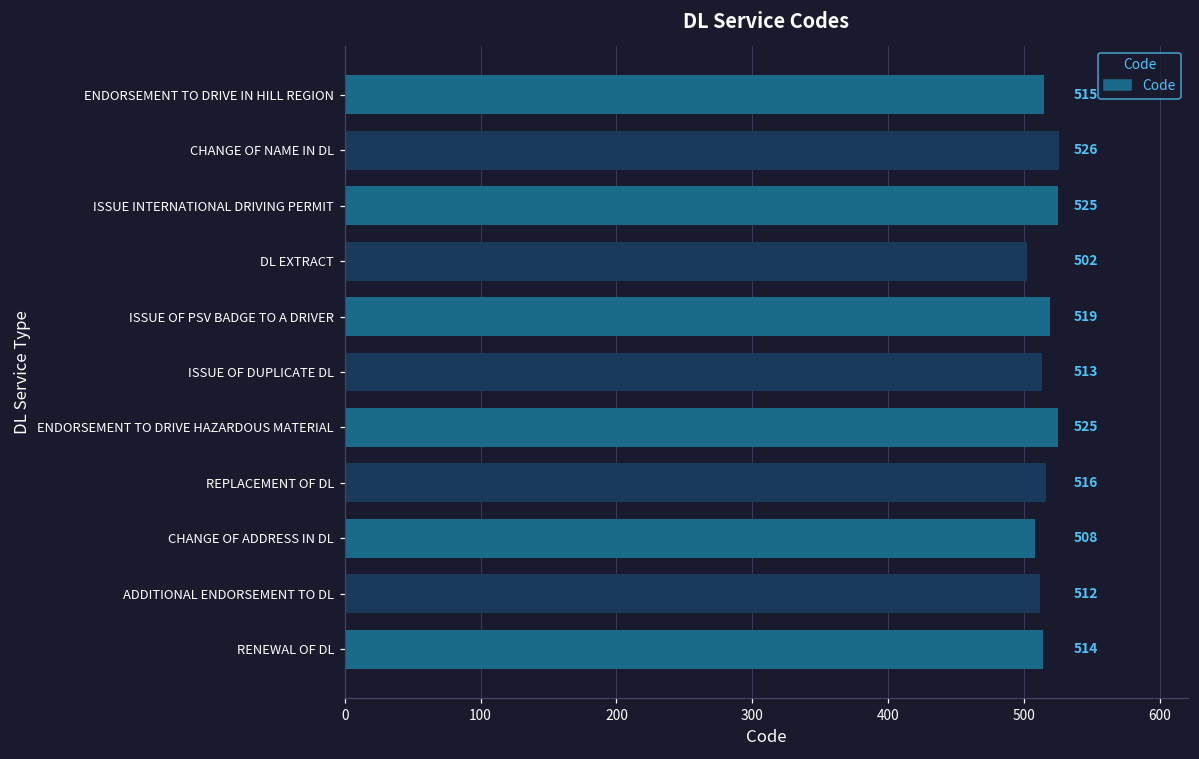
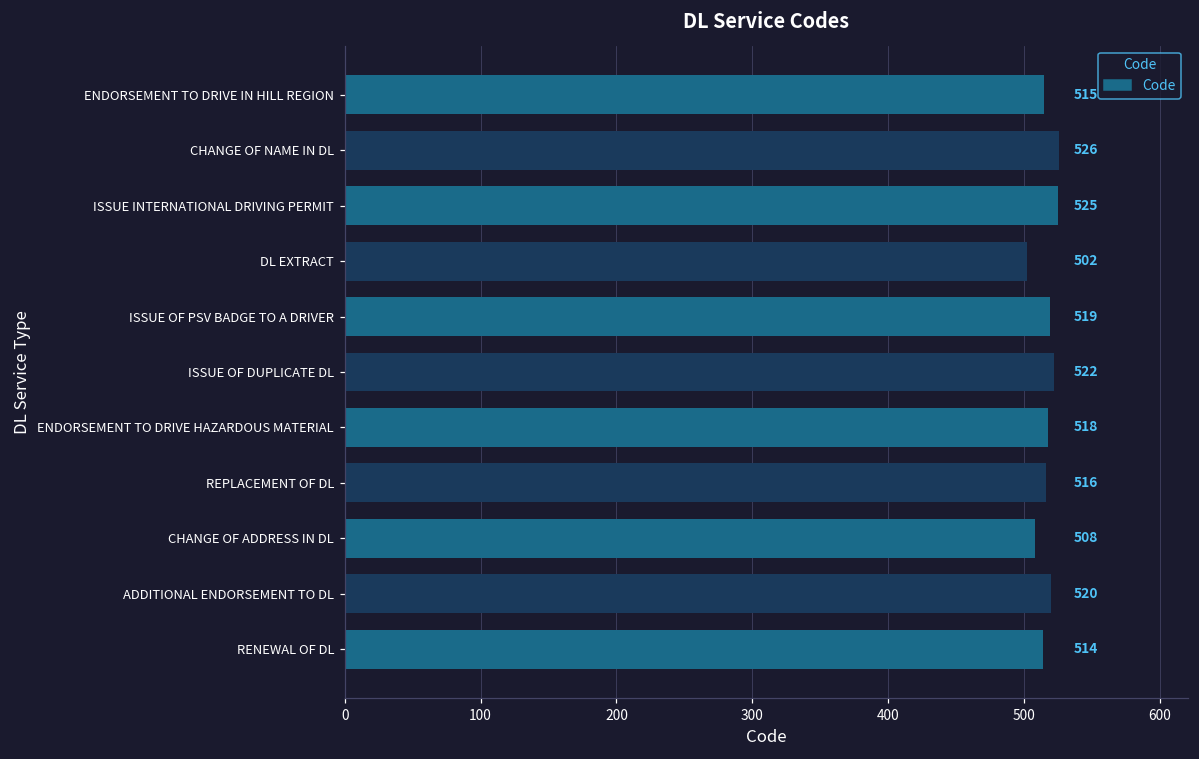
ISSUE OF DUPLICATE DL: 513 -> 522
ENDORSEMENT TO DRIVE HAZARDOUS MATERIAL: 525 -> 518
ADDITIONAL ENDORSEMENT TO DL: 512 -> 520
